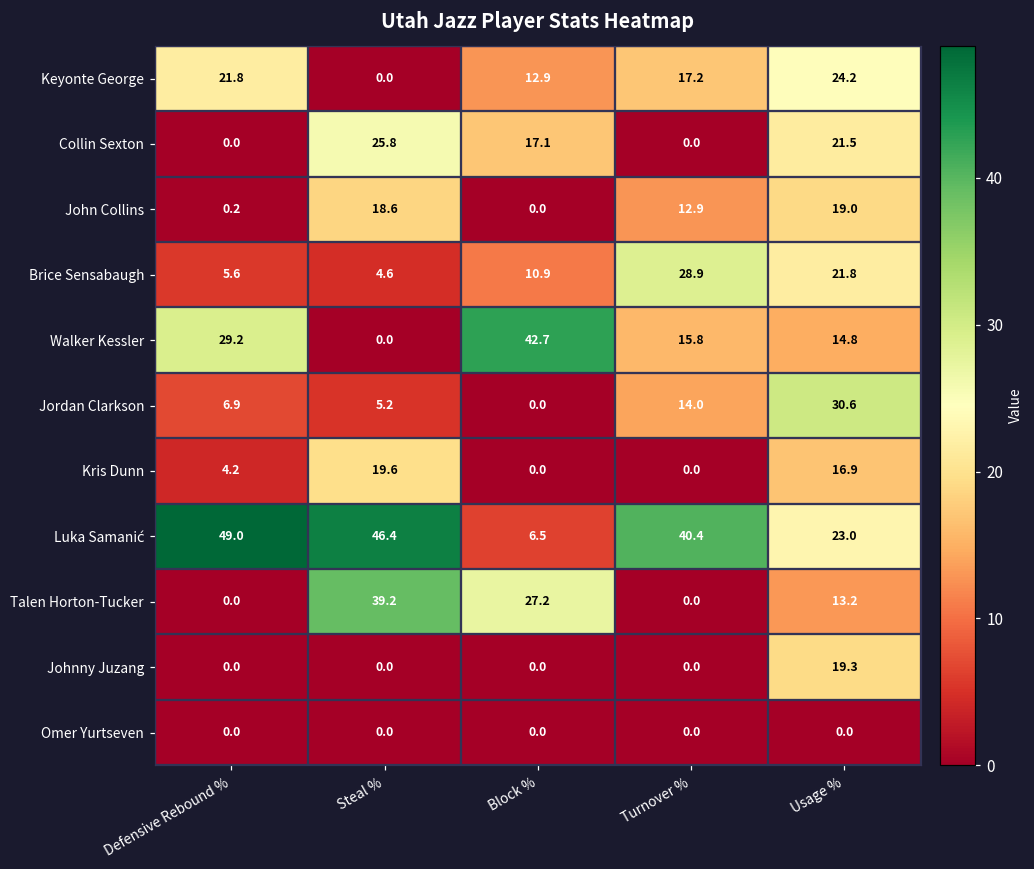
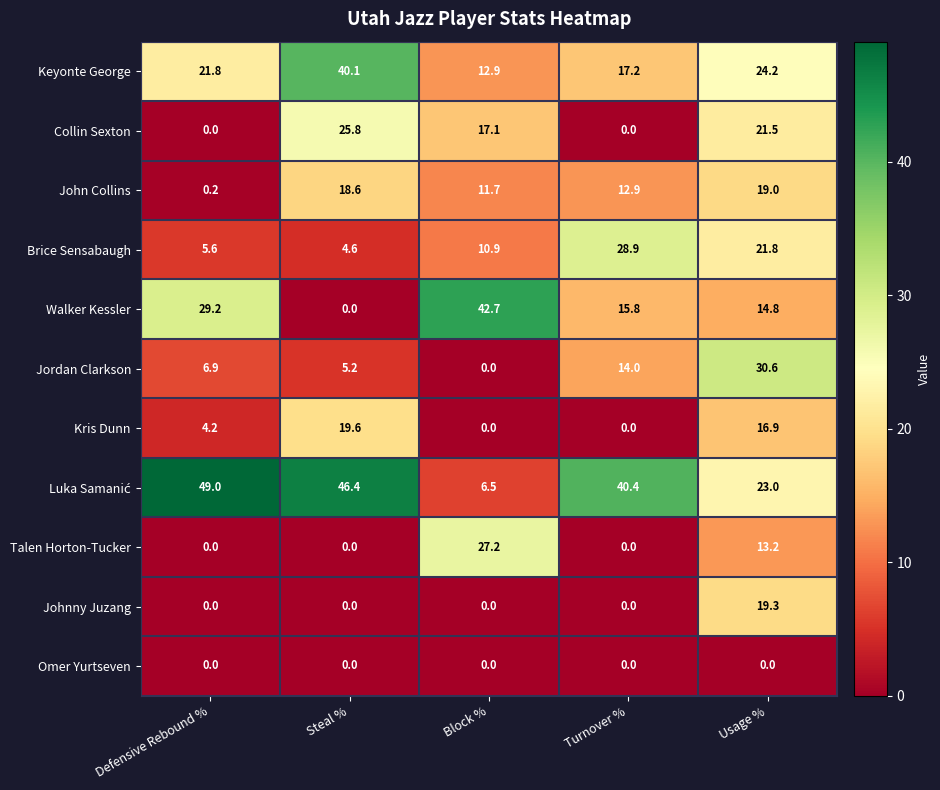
Keyonte George, Steal %: 0.0 -> 40.1
John Collins, Block %: 0.0 -> 11.7
Talen Horton-Tucker, Steal %: 39.2 -> 0.0
